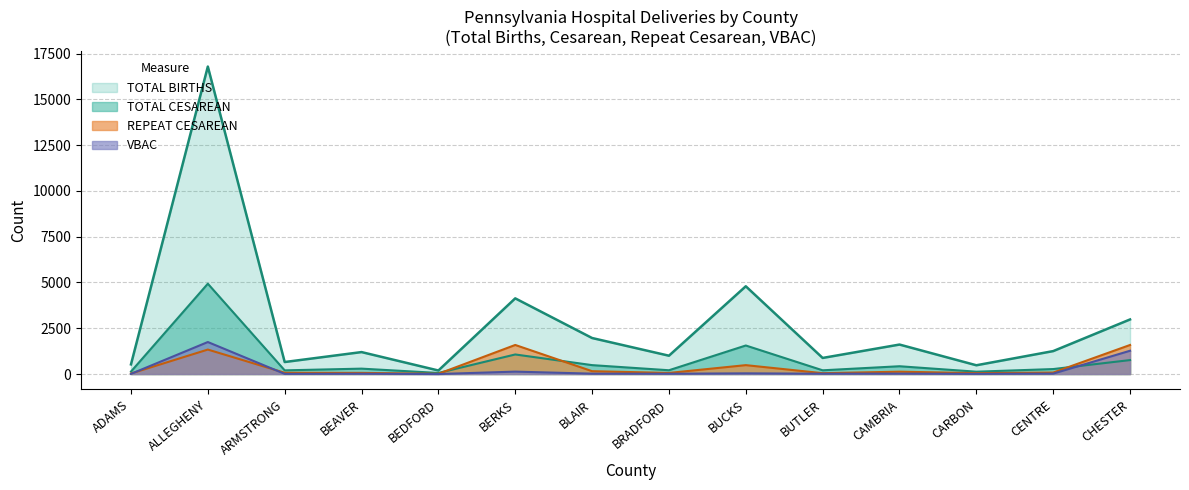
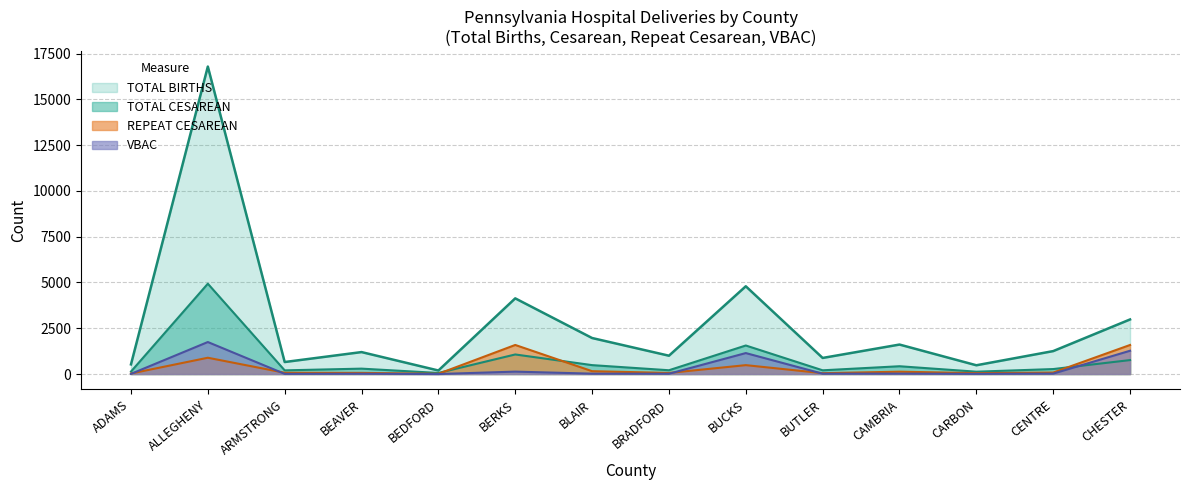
REPEAT CESAREAN, ALLEGHENY: 1300 -> 900
VBAC, BUCKS: 0 -> 1100
